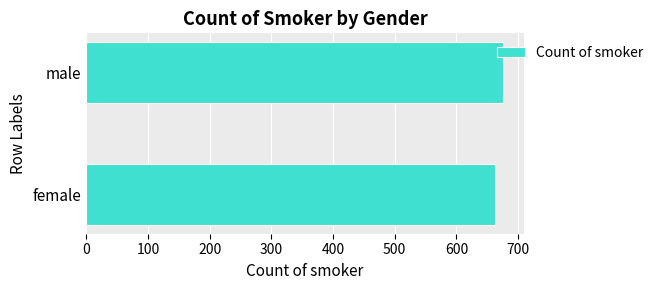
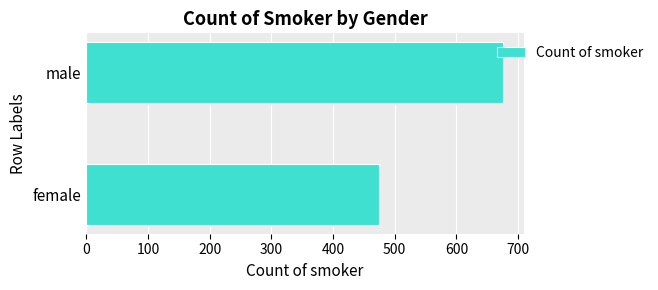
female: 660 -> 470
